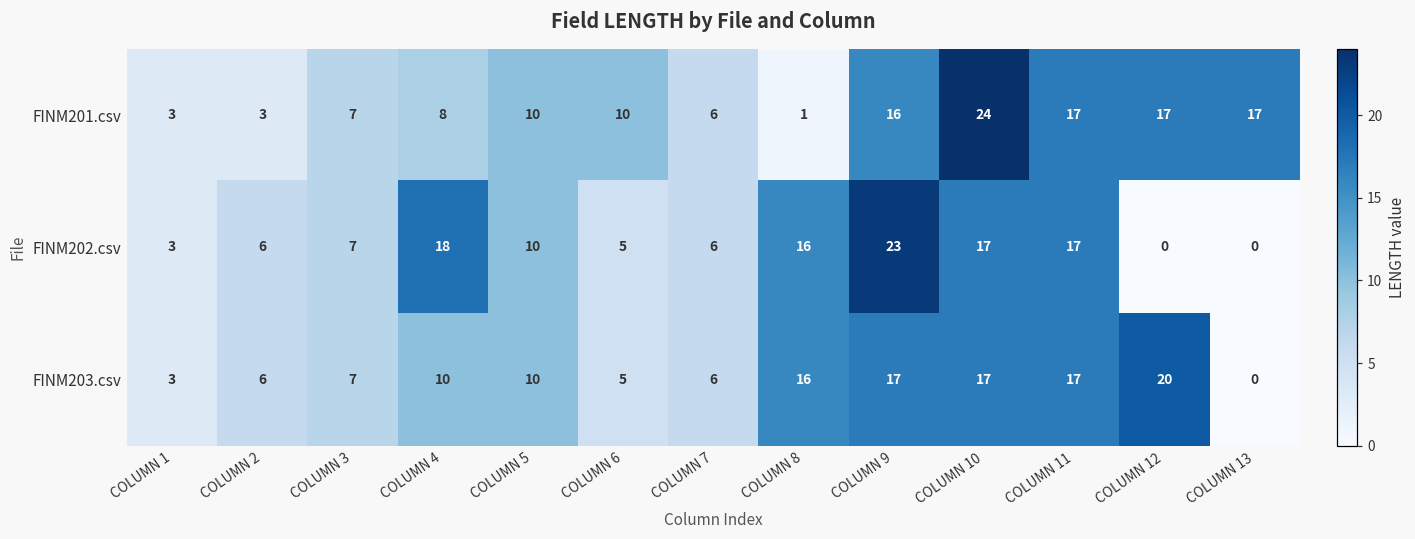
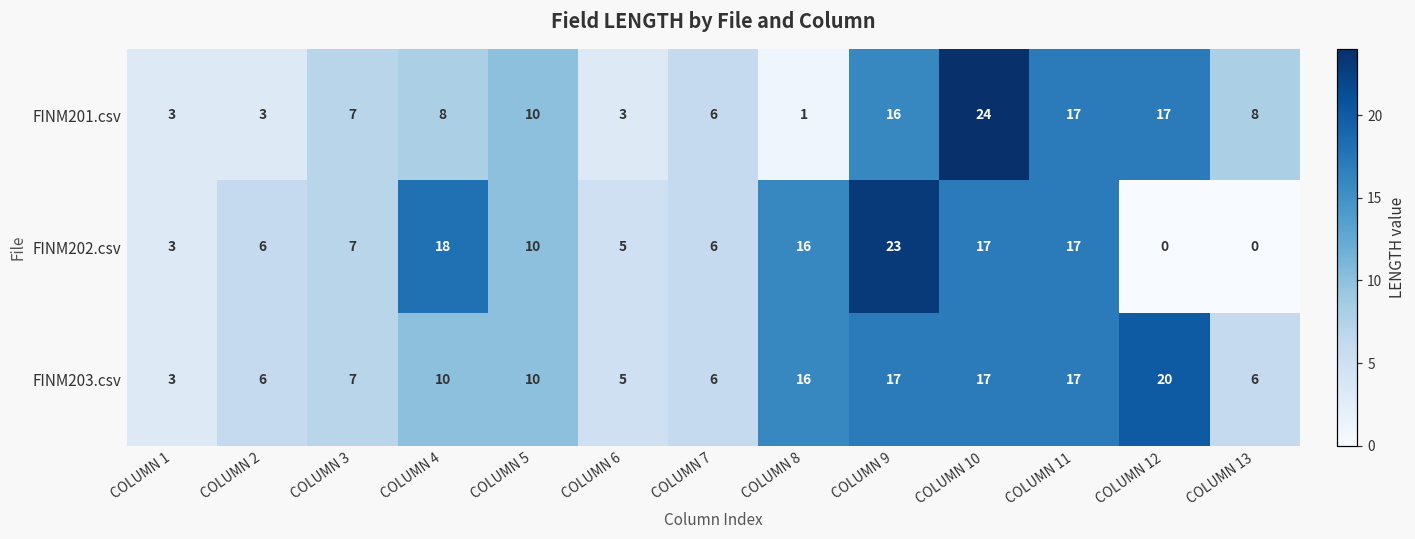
FINM201.csv, COLUMN 6: 10 -> 3
FINM201.csv, COLUMN 13: 17 -> 8
FINM203.csv, COLUMN 13: 0 -> 6
